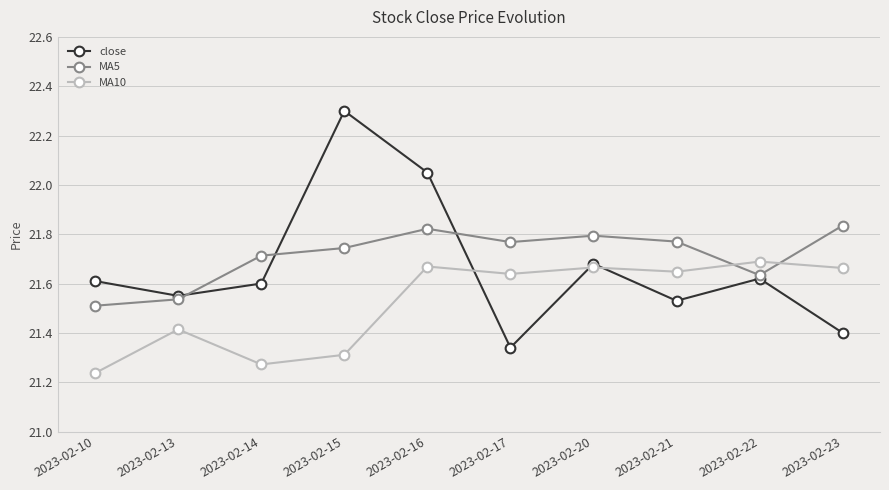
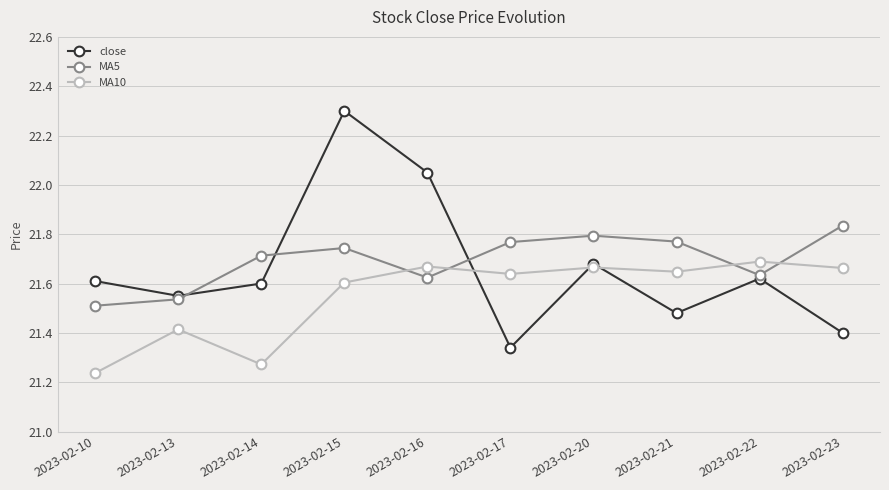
MA10, 2023-02-15: 21.31 -> 21.60
MA5, 2023-02-16: 21.82 -> 21.62
close, 2023-02-21: 21.53 -> 21.48
